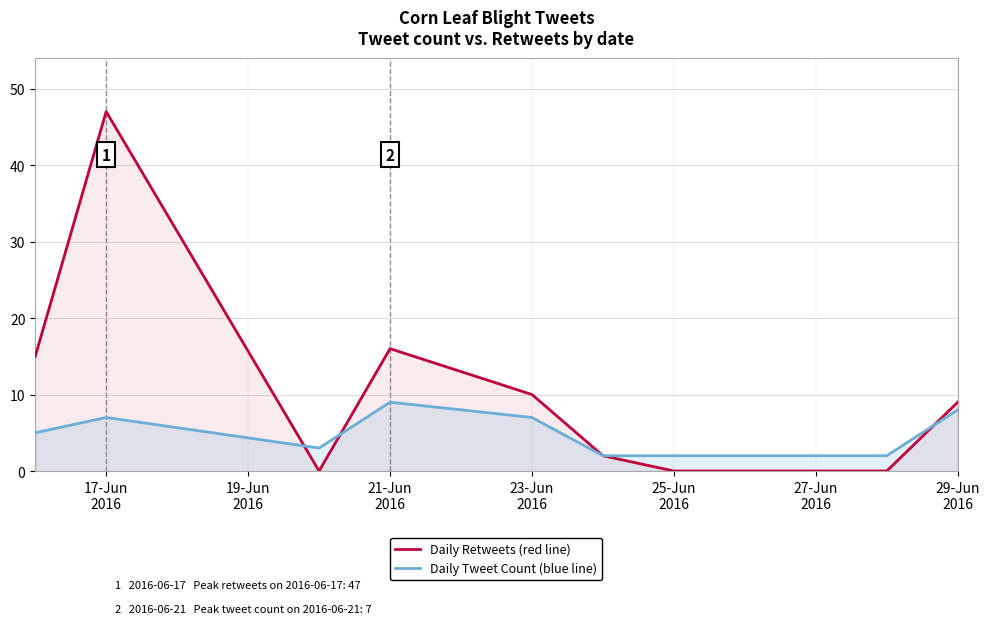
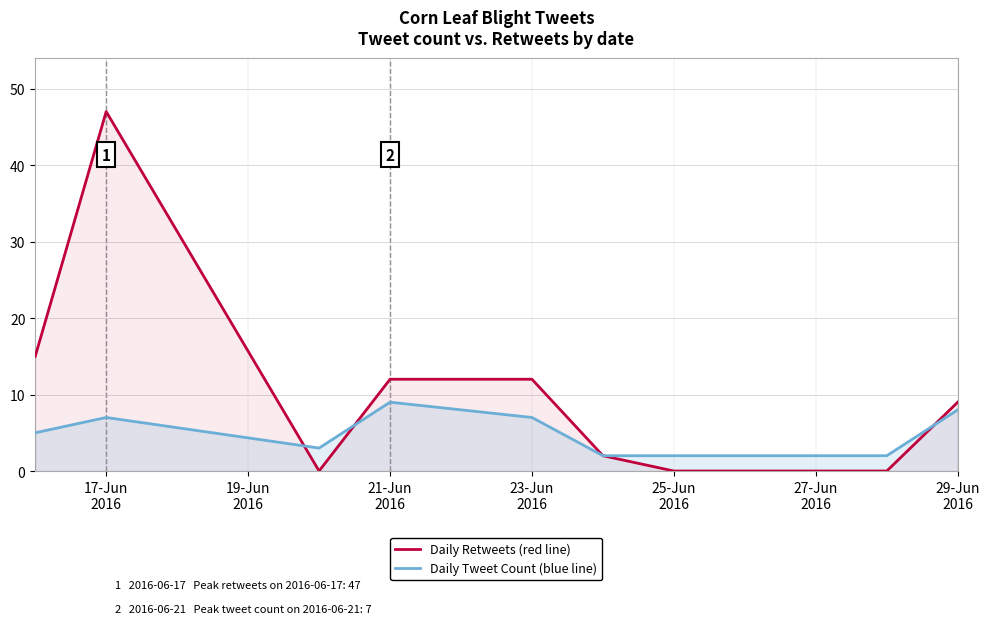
Daily Retweets (red line), 21-Jun 2016: 16 -> 12
Daily Retweets (red line), 23-Jun 2016: 10 -> 12
